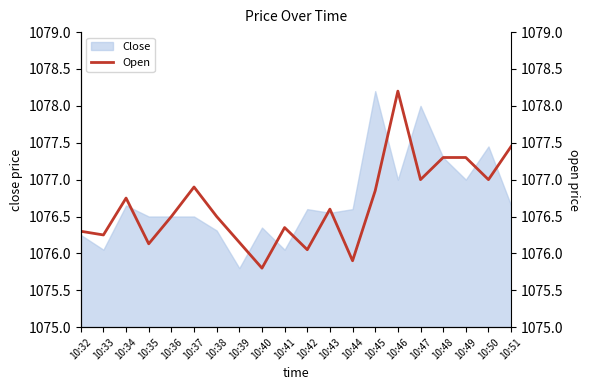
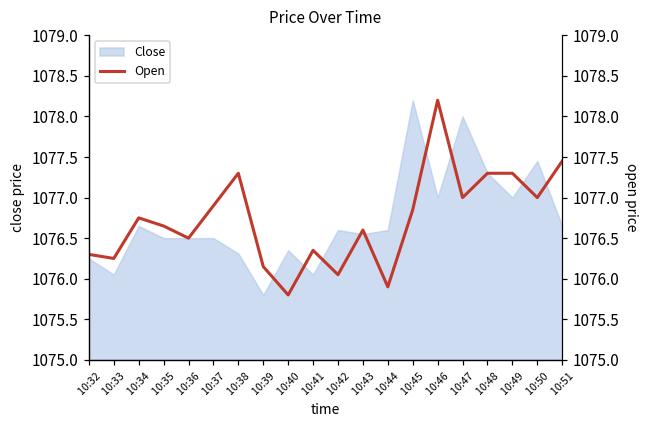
Open, 10:35: 1076.1 -> 1076.7
Open, 10:38: 1076.5 -> 1077.3
